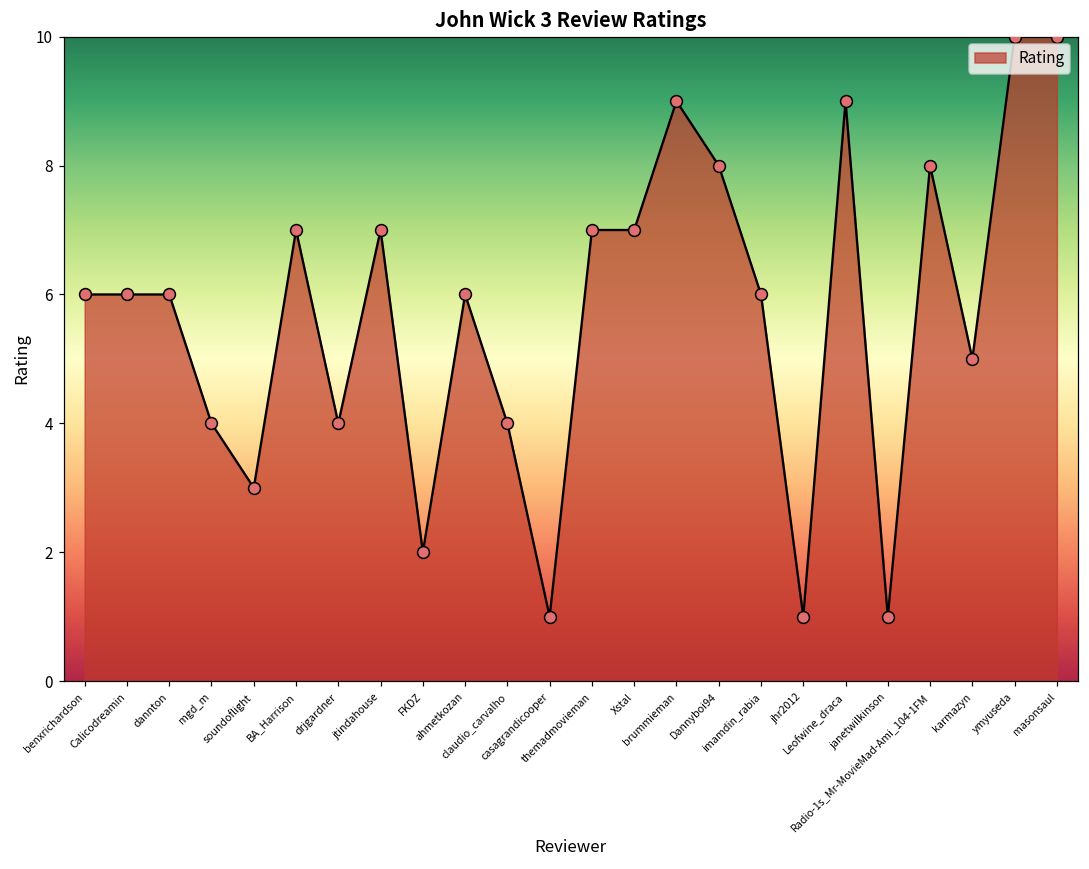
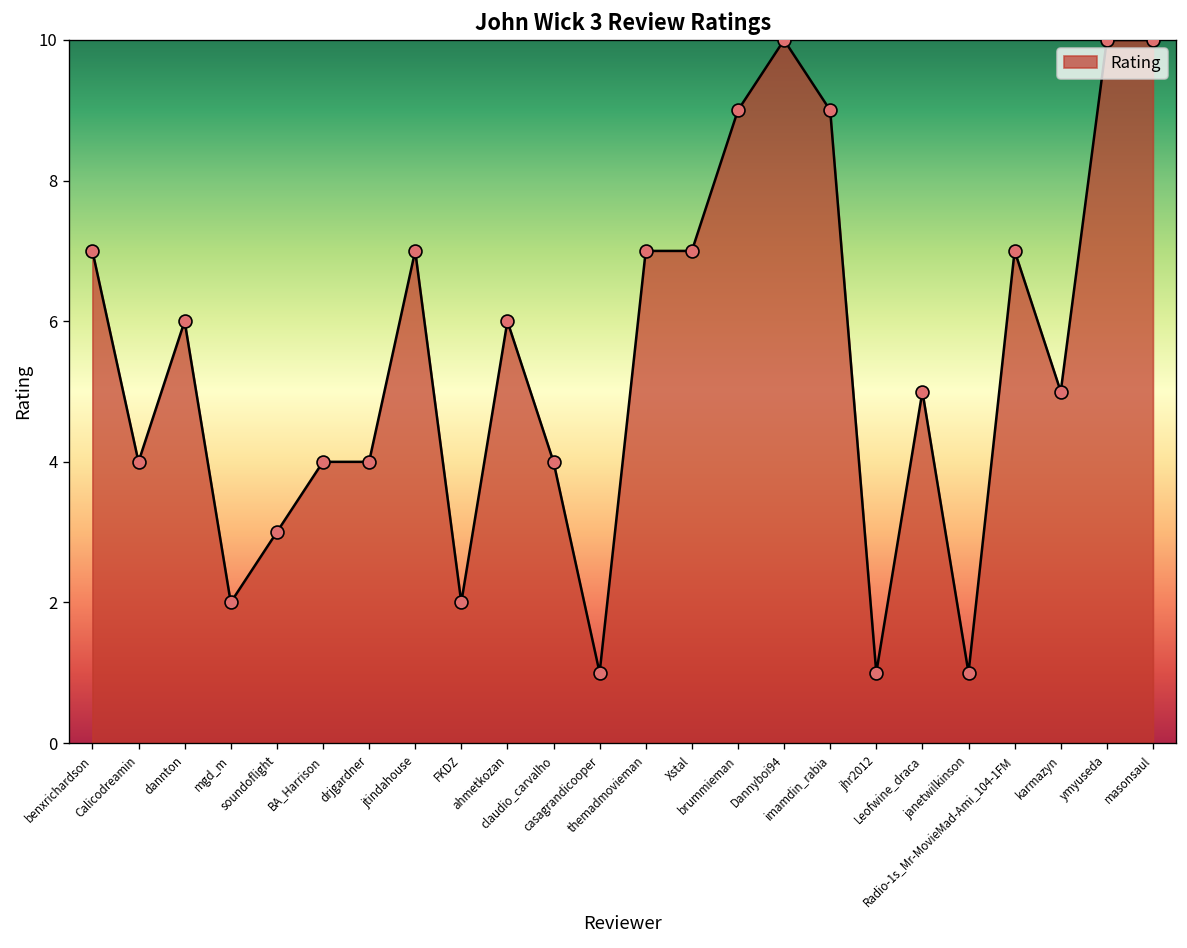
benxrichardson: 6 -> 7
Calicodreamin: 6 -> 4
mgd_m: 4 -> 2
BA_Harrison: 7 -> 4
Dannyboi94: 8 -> 10
imamdin_rabia: 6 -> 9
Leofwine_draca: 9 -> 5
Radio-1s_Mr-MovieMad-Ami_104-1FM: 8 -> 7
